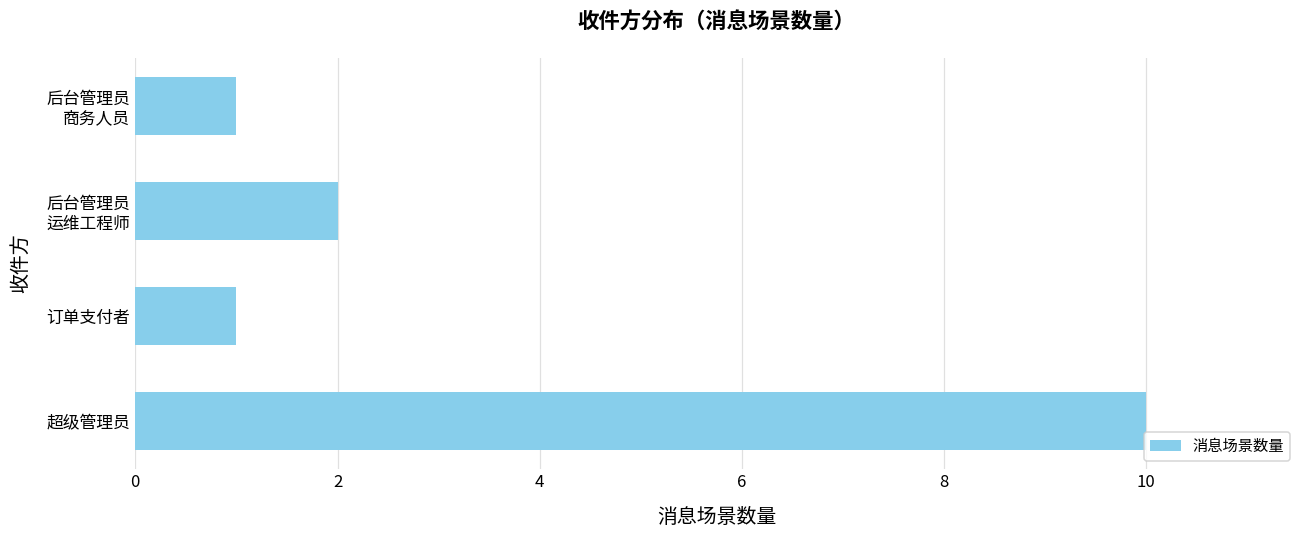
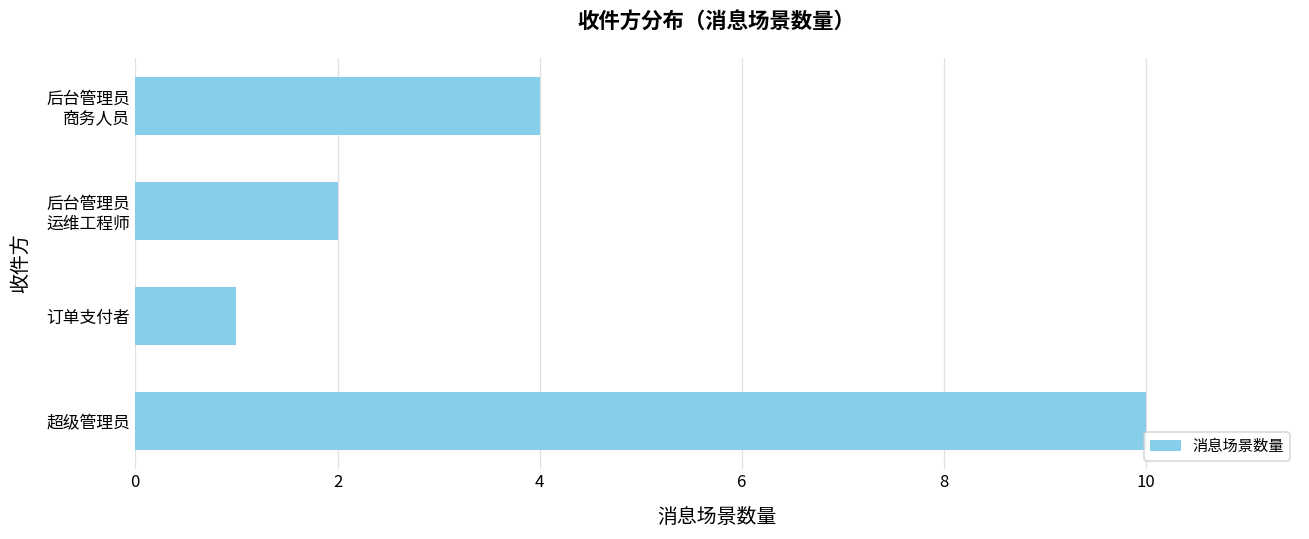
后台管理员 商务人员: 1 -> 4
